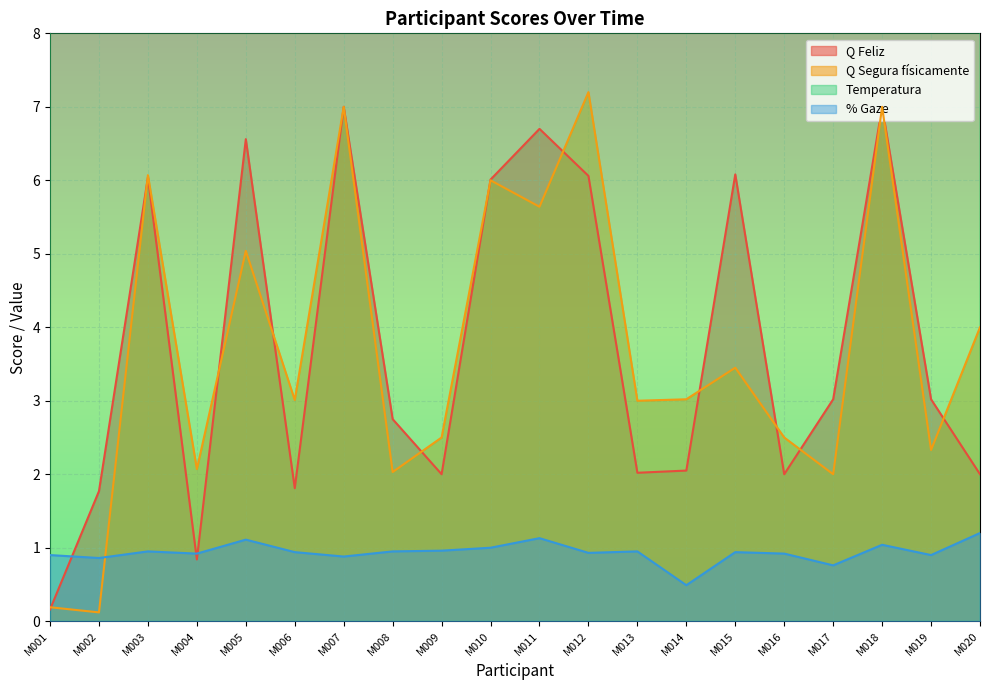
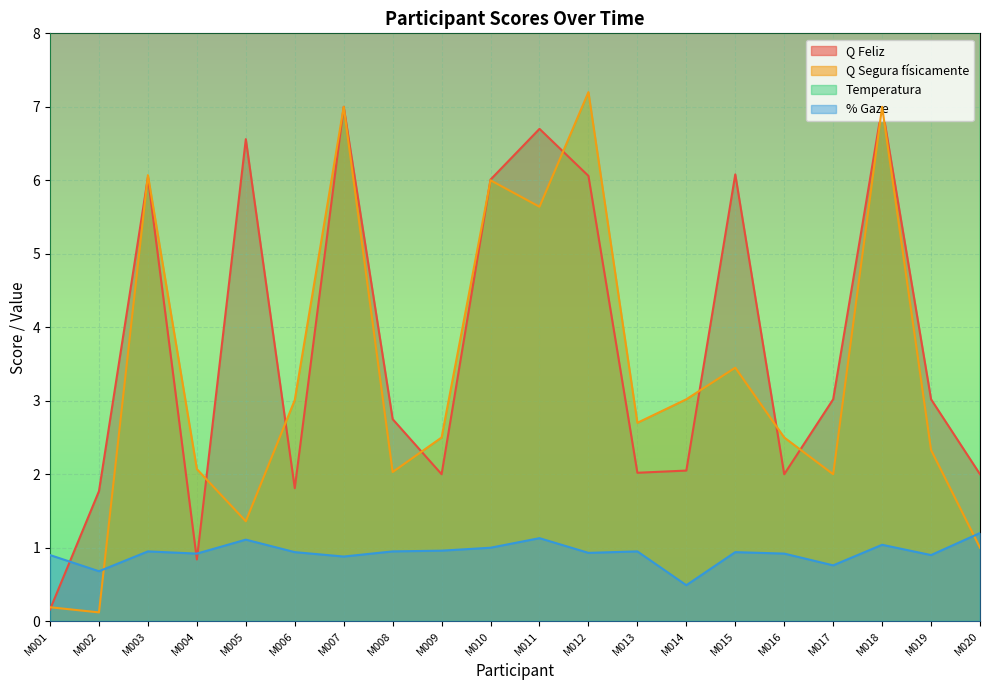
% Gaze, M002: 0.9 -> 0.7
Q Segura físicamente, M005: 5.0 -> 1.4
Q Segura físicamente, M013: 3.0 -> 2.7
Q Segura físicamente, M020: 4 -> 1
